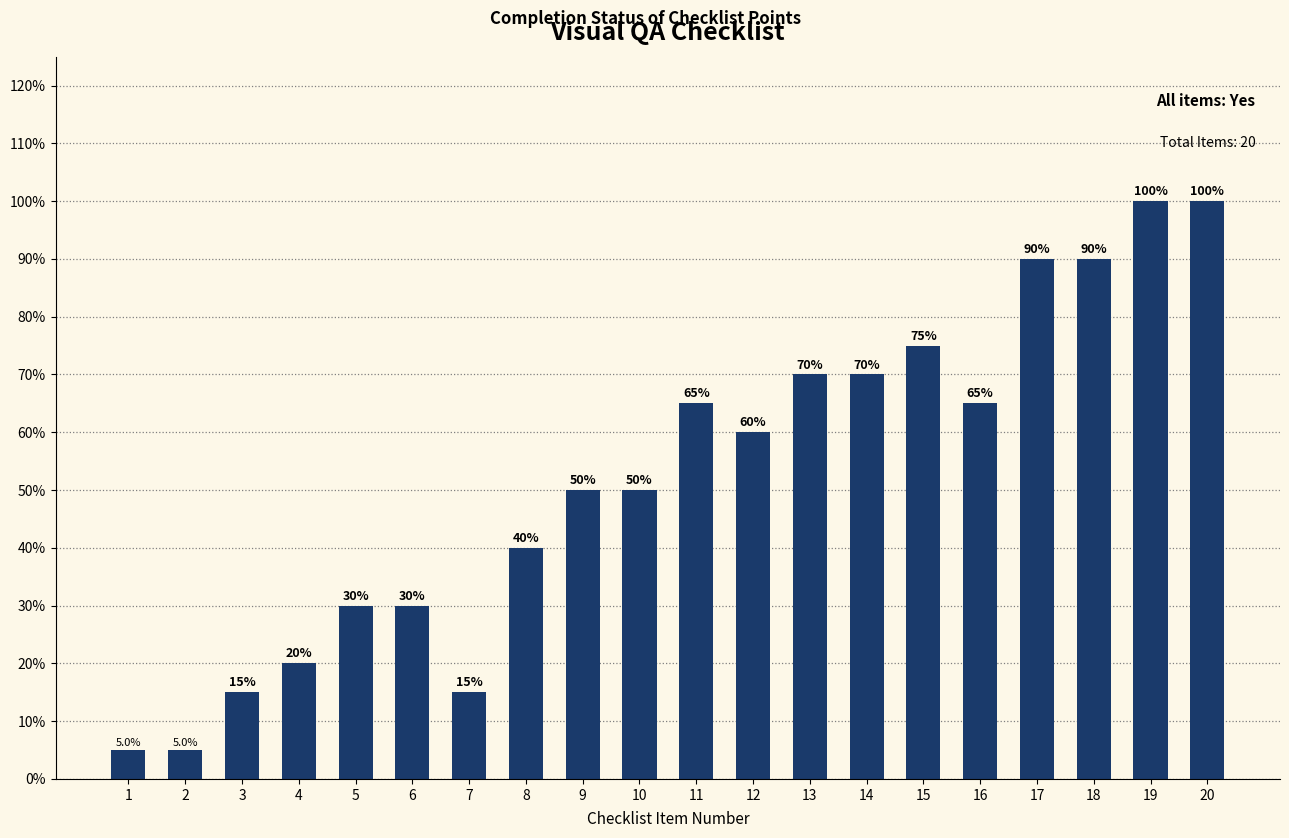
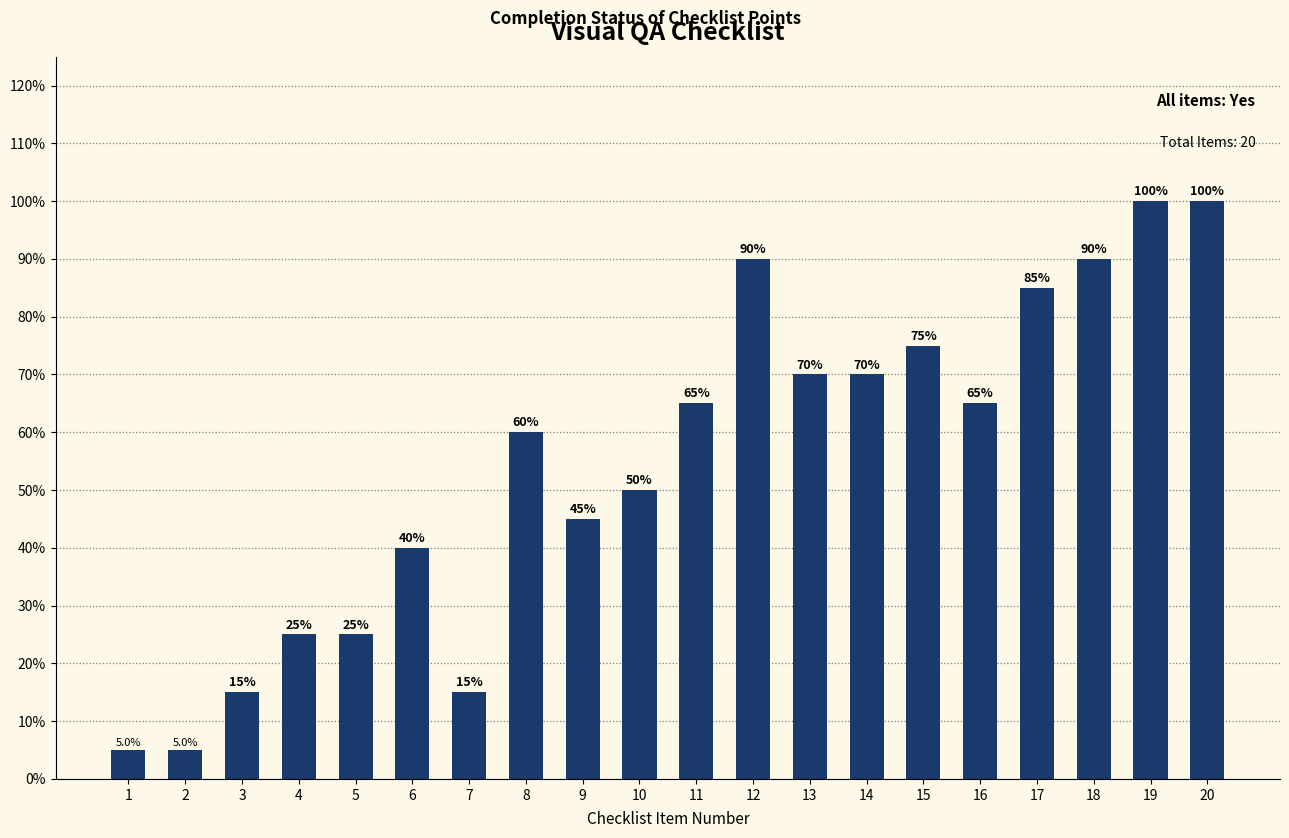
4: 20% -> 25%
5: 30% -> 25%
6: 30% -> 40%
8: 40% -> 60%
9: 50% -> 45%
12: 60% -> 90%
17: 90% -> 85%
